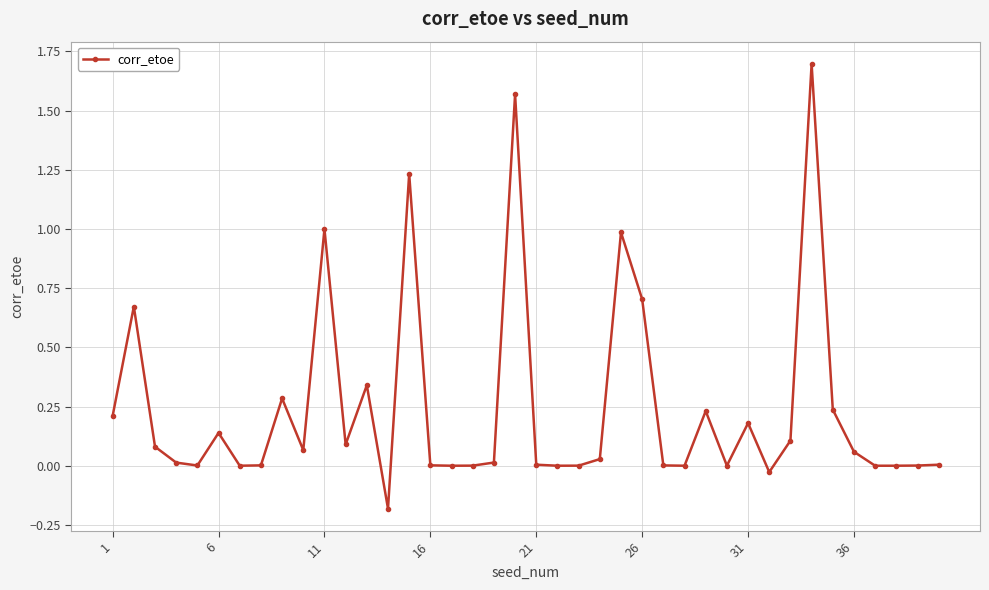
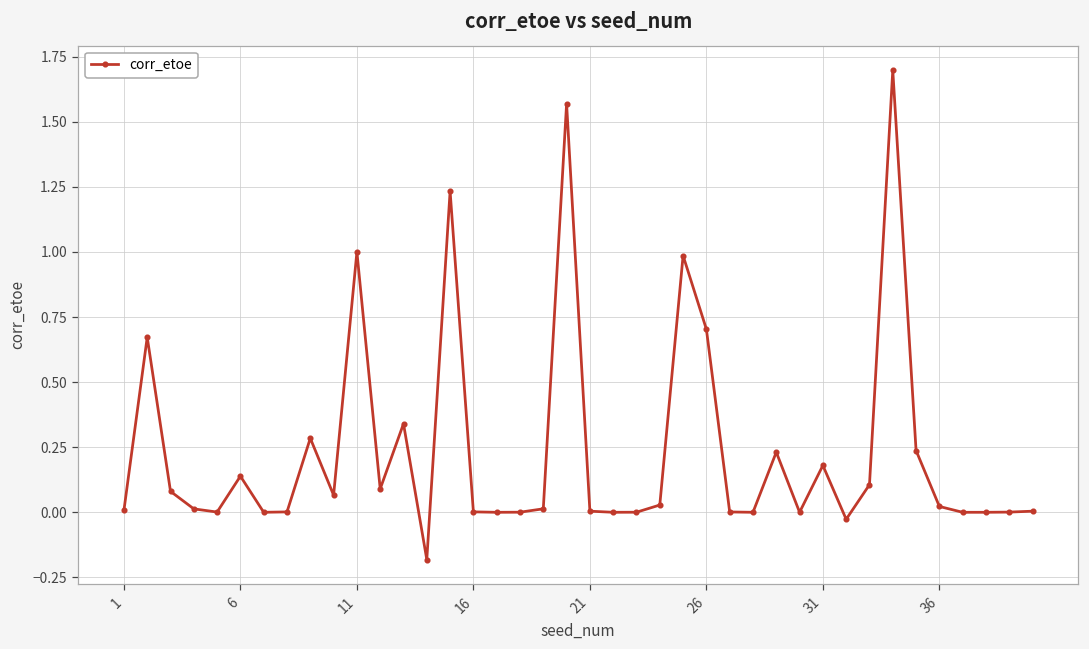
1: 0.21 -> 0.01
36: 0.06 -> 0.02
